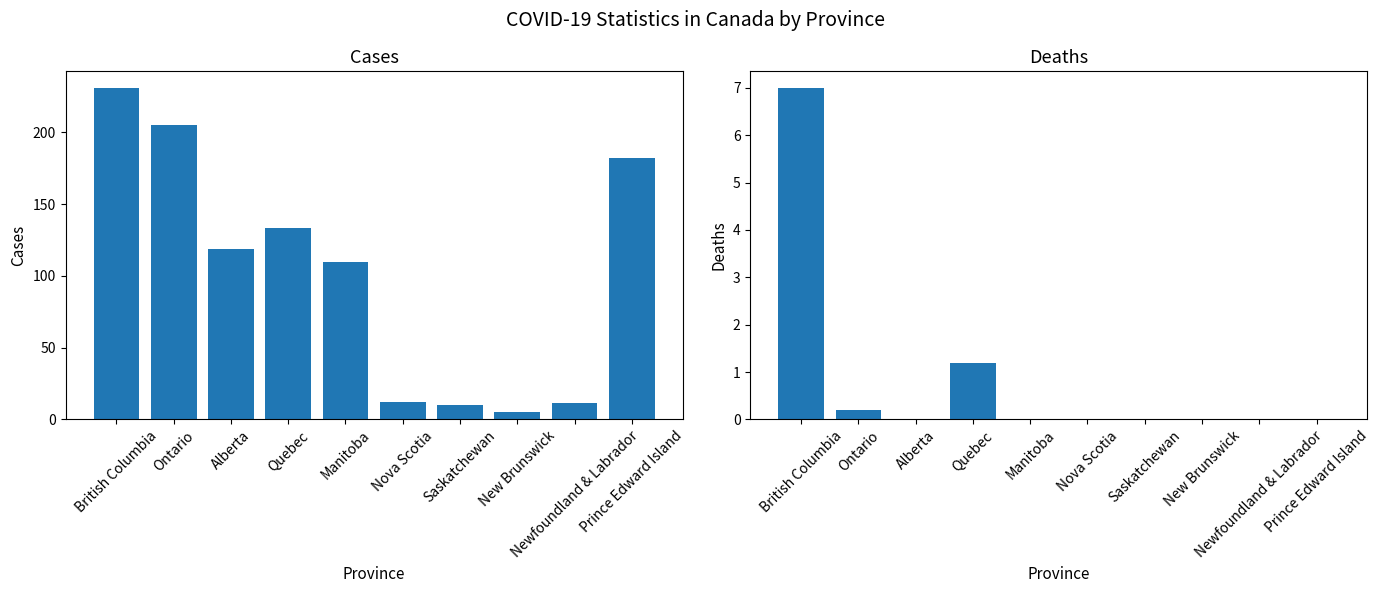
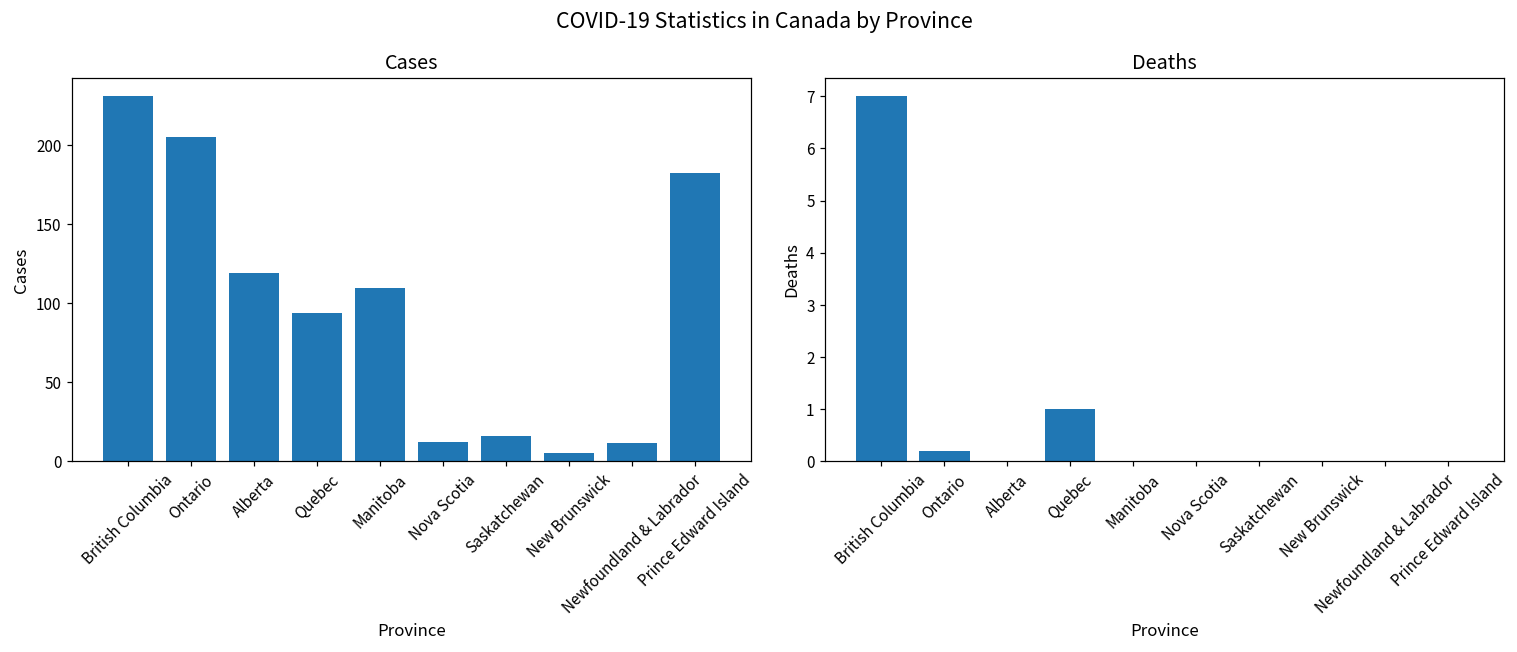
Cases, Quebec: 133 -> 94
Cases, Saskatchewan: 10 -> 16
Deaths, Quebec: 1.2 -> 1.0
